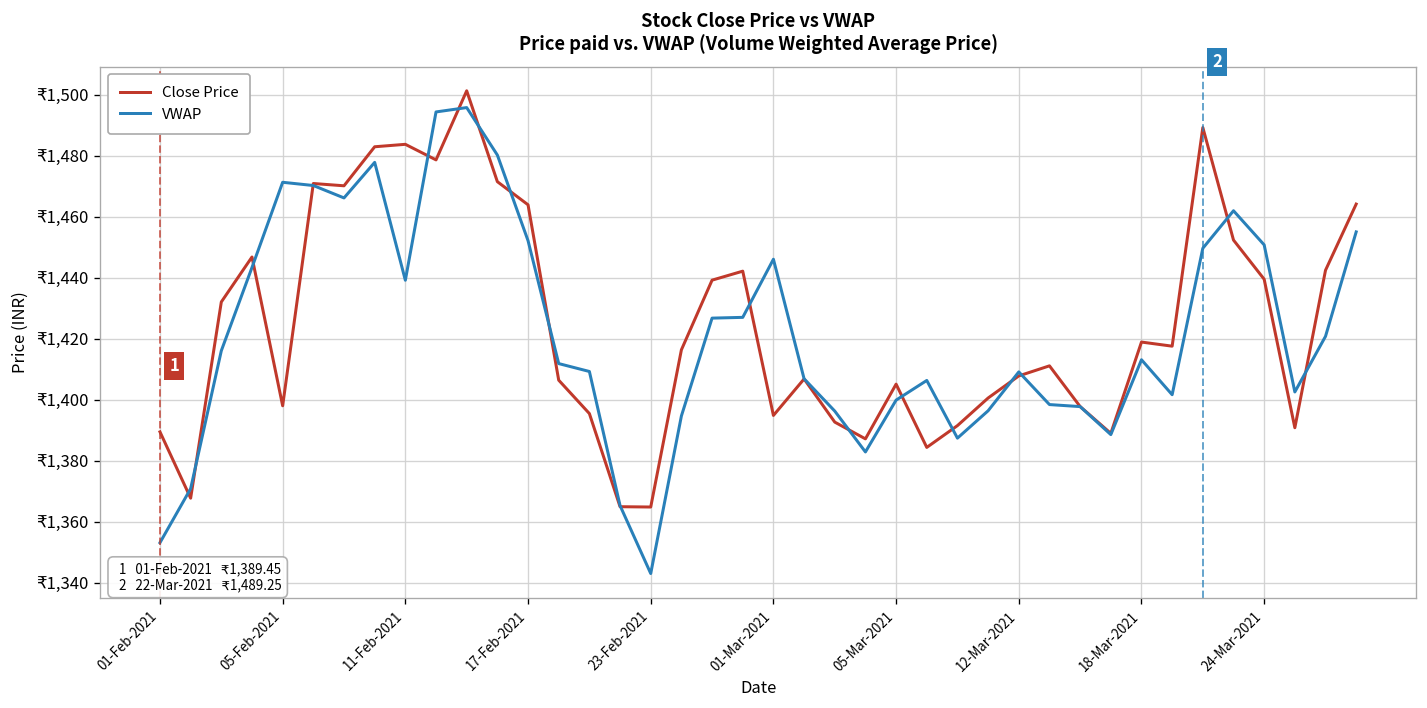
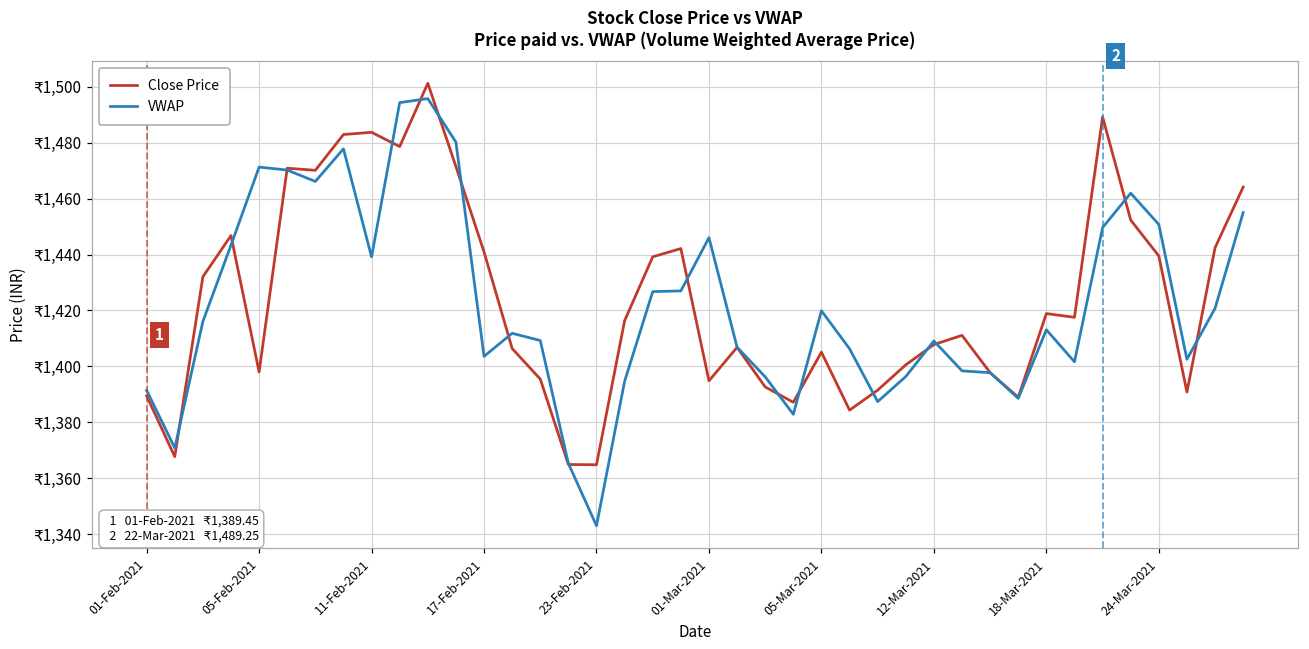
VWAP, 01-Feb-2021: ₹1,353 -> ₹1,391
Close Price, 17-Feb-2021: ₹1,464 -> ₹1,441
VWAP, 17-Feb-2021: ₹1,452 -> ₹1,404
VWAP, 05-Mar-2021: ₹1,400 -> ₹1,420
